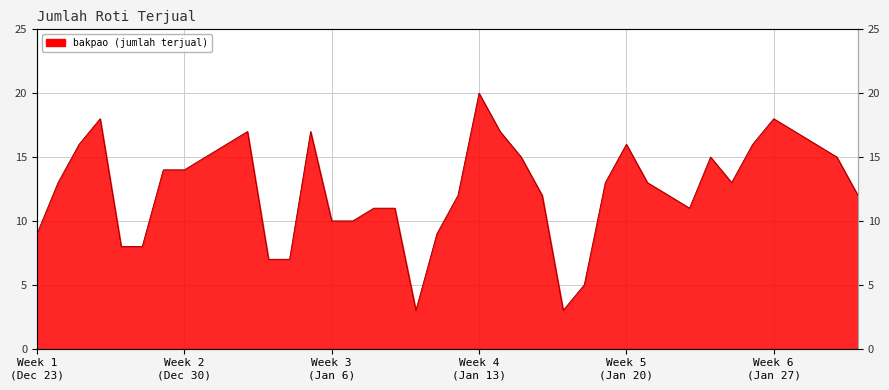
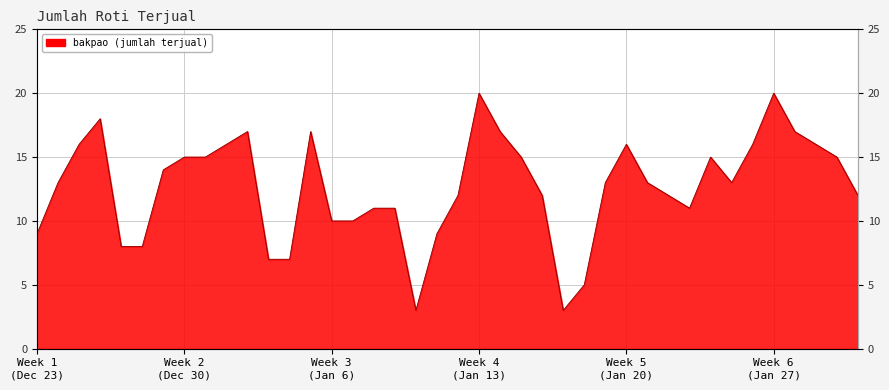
Week 2 (Dec 30): 14 -> 15
Week 6 (Jan 27): 18 -> 20
